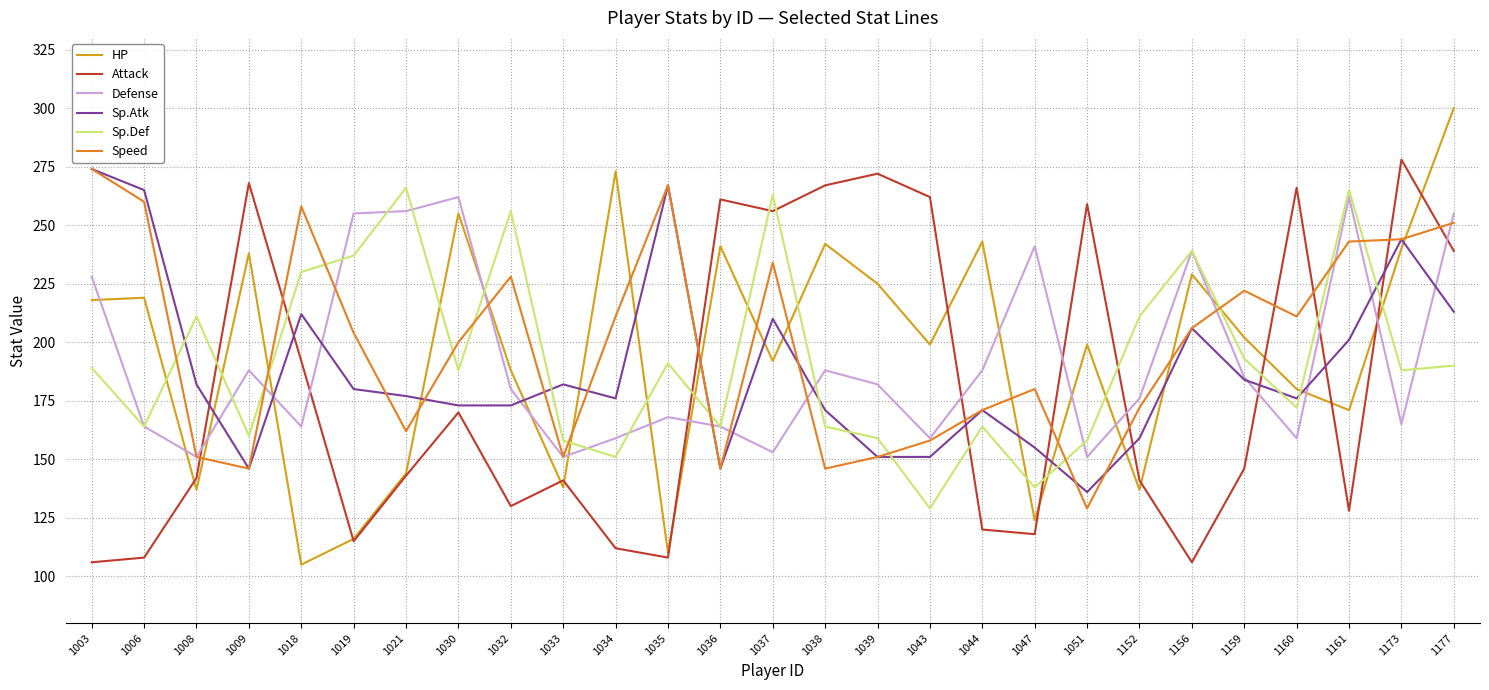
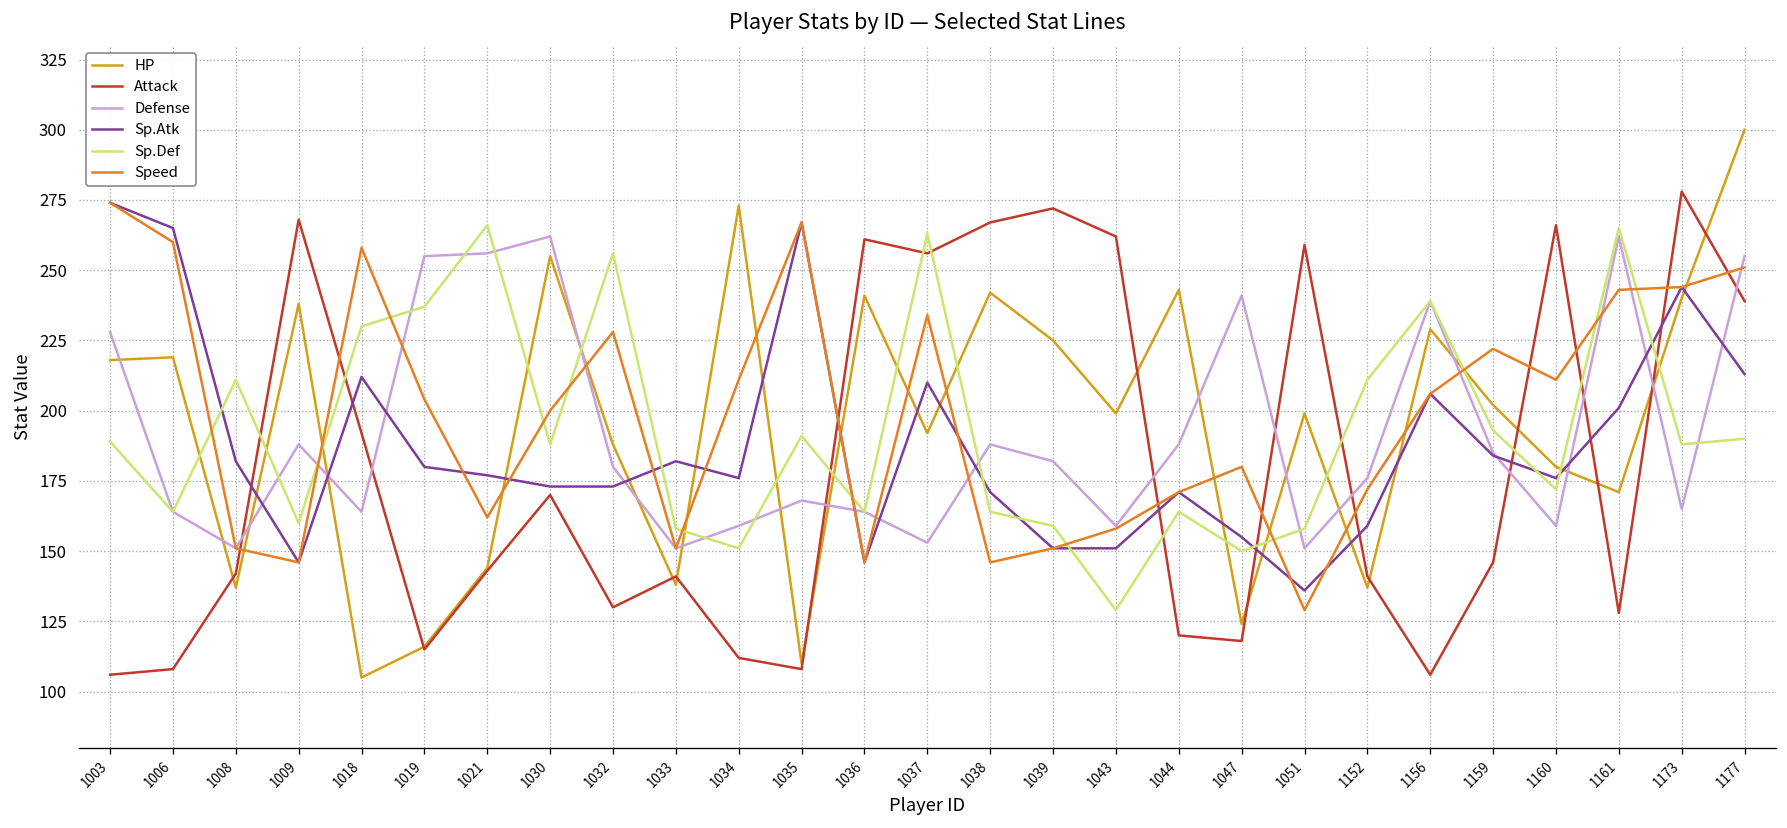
Sp.Def, 1047: 138 -> 150
